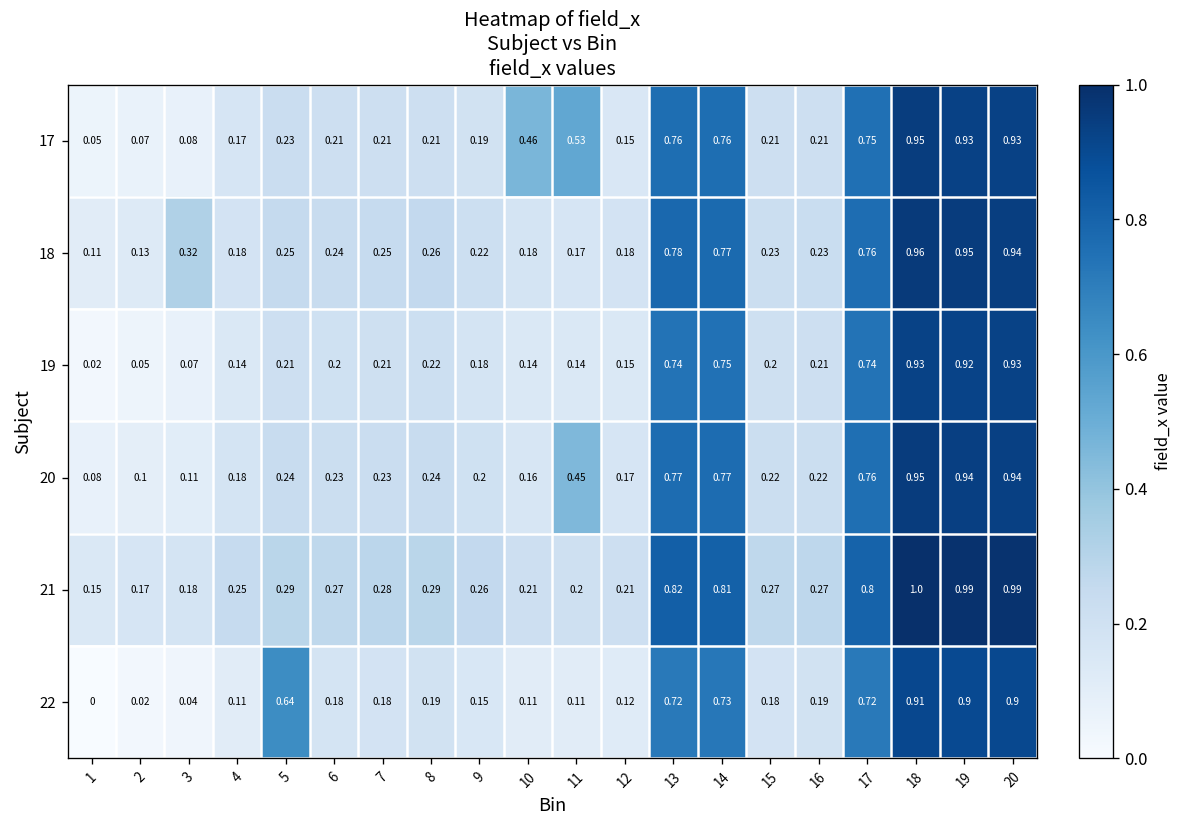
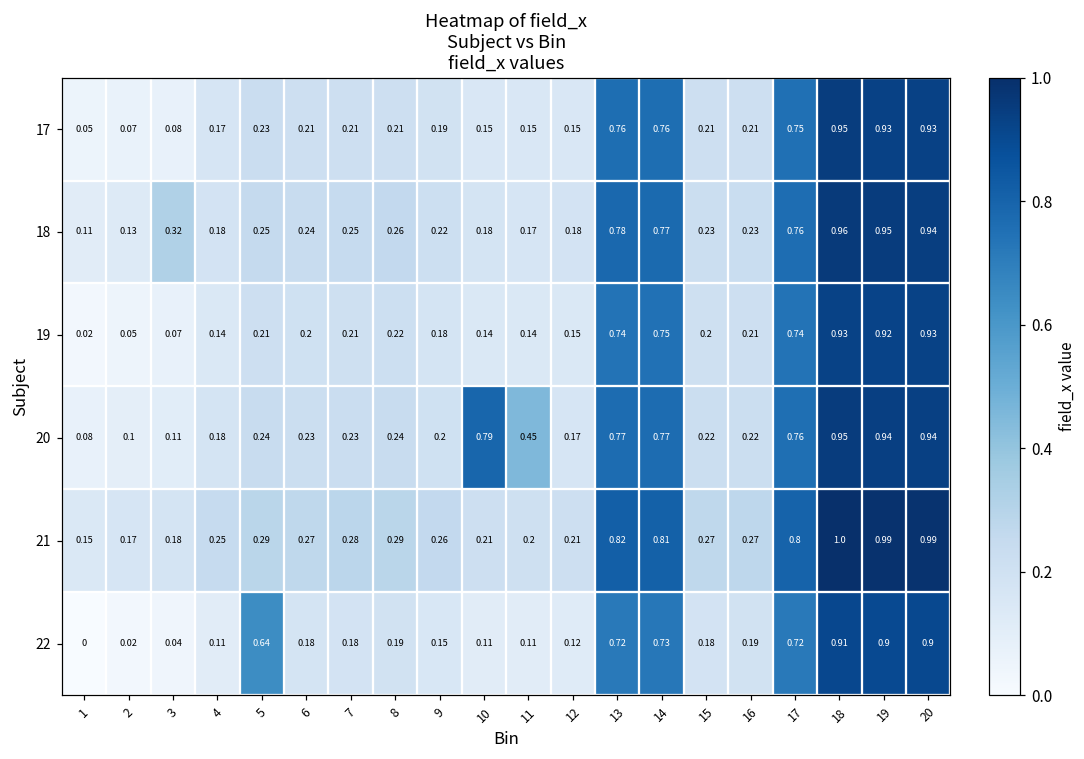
17, 10: 0.46 -> 0.15
17, 11: 0.53 -> 0.15
20, 10: 0.16 -> 0.79
